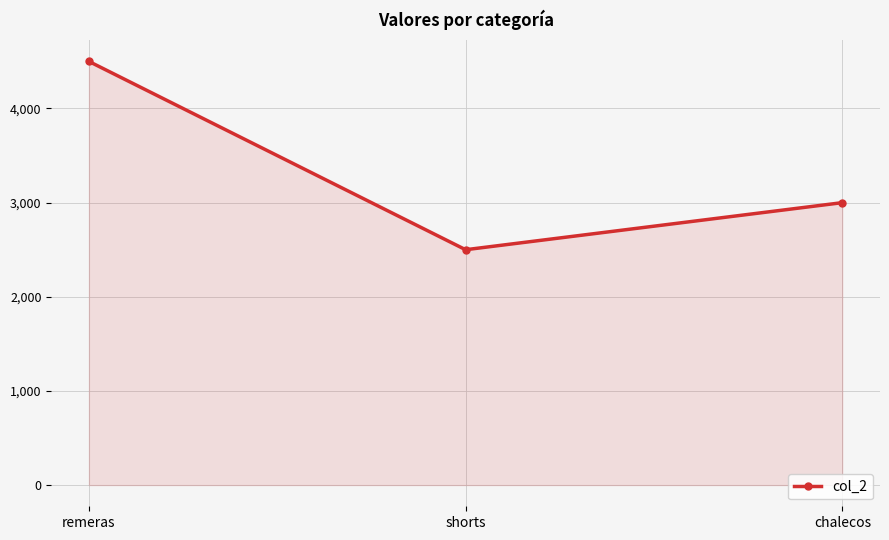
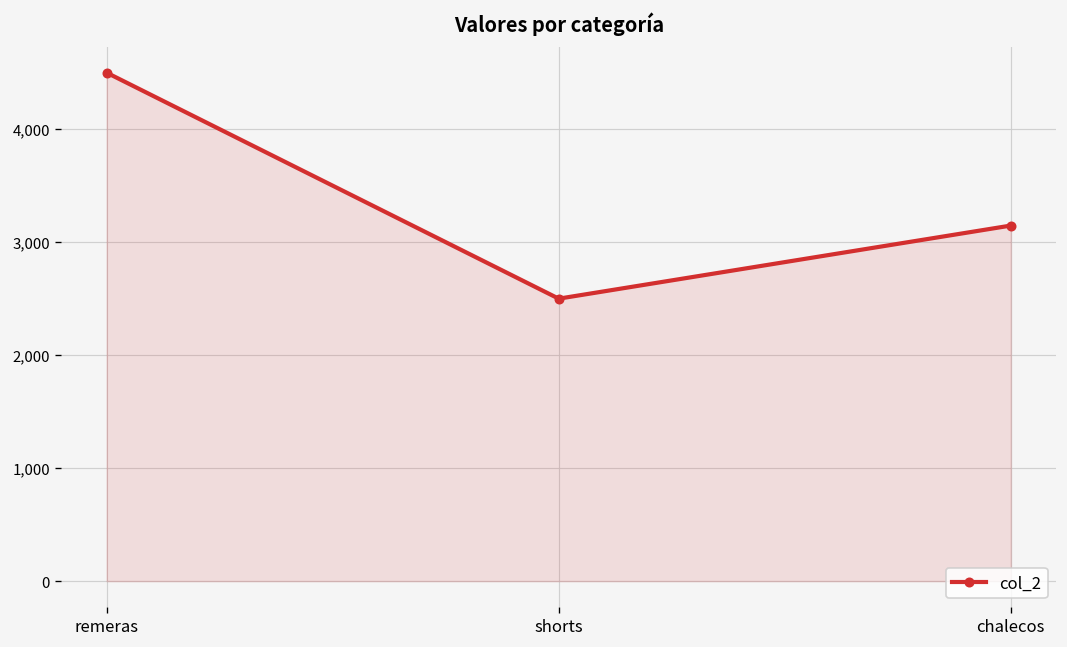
chalecos: 3,000 -> 3,100
